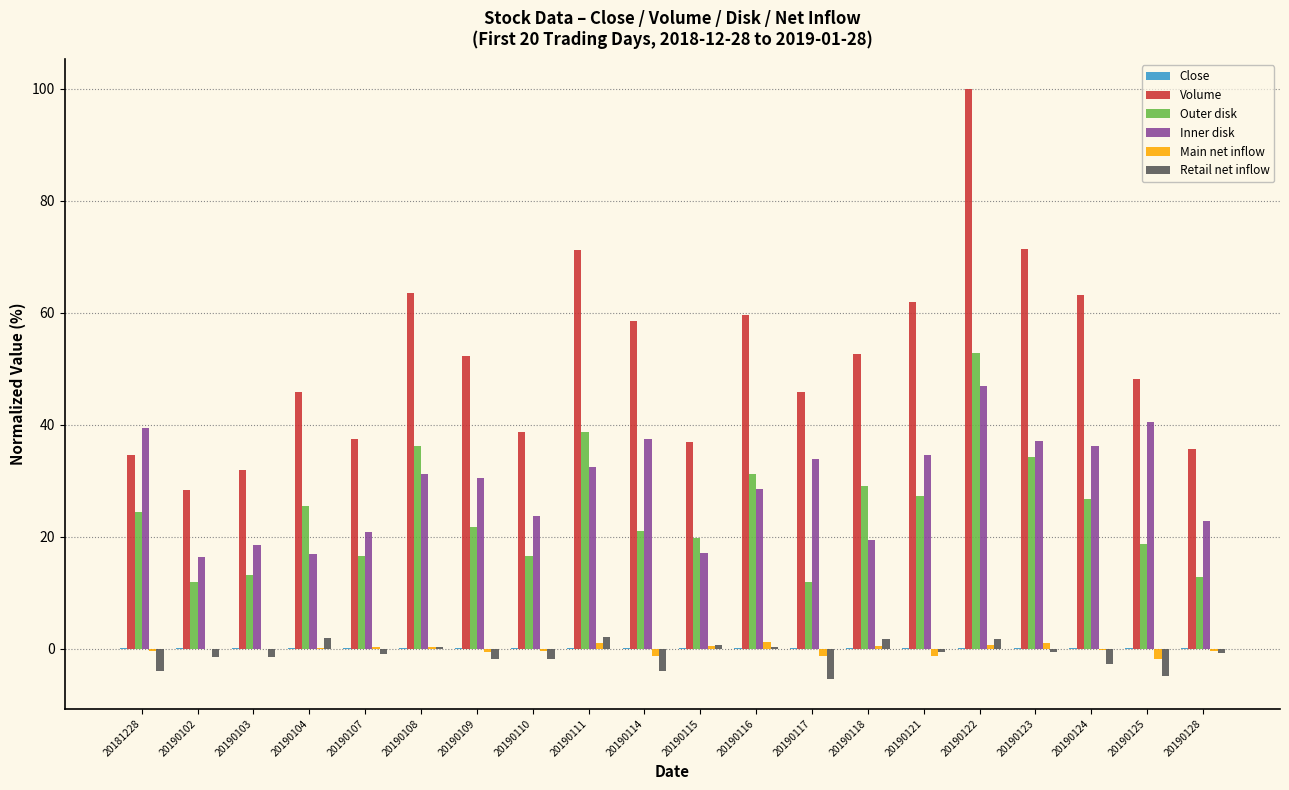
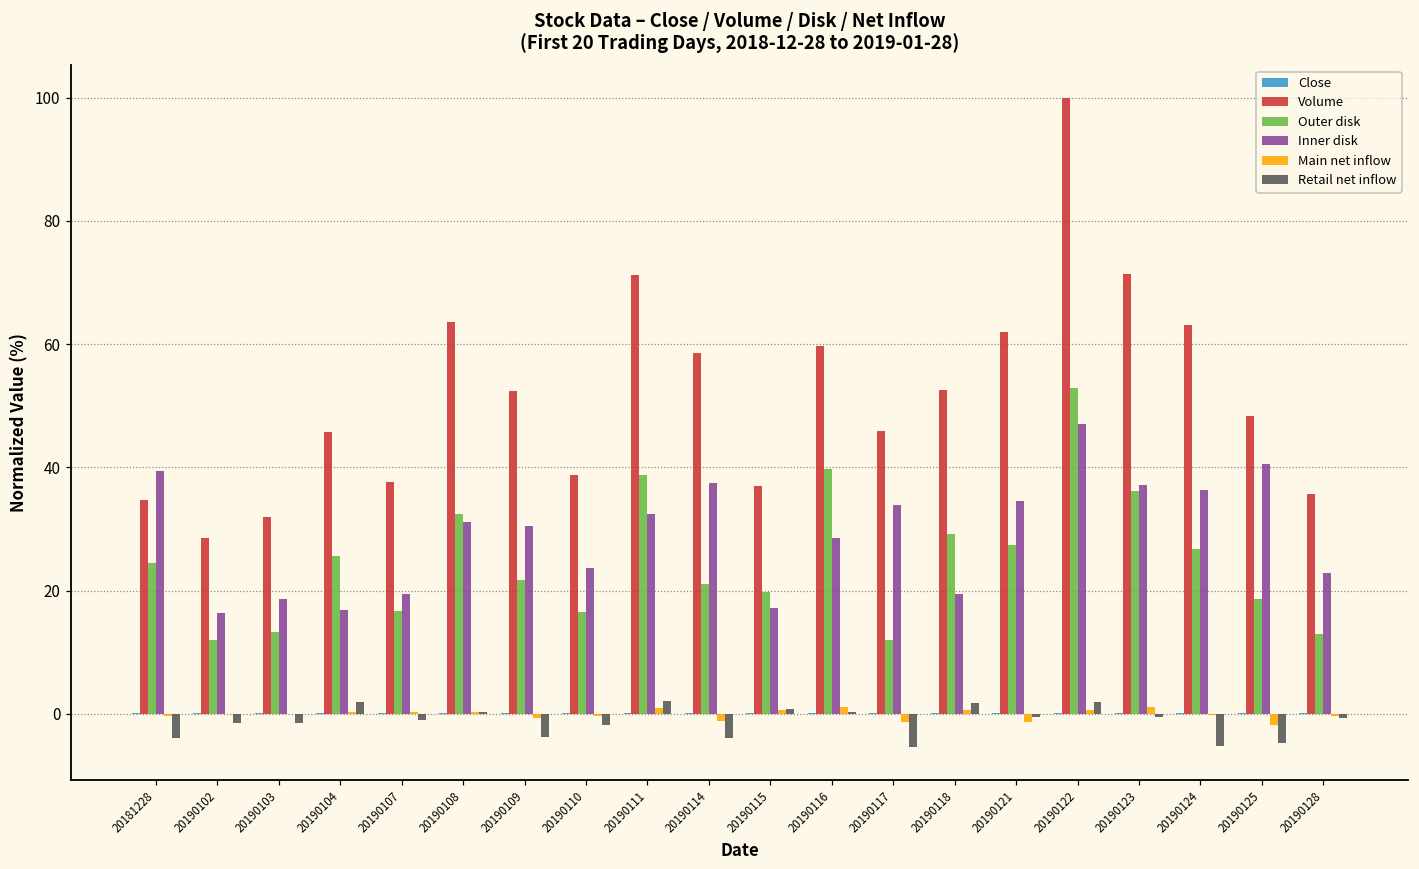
Inner disk, 20190107: 21 -> 19
Outer disk, 20190108: 36 -> 32
Retail net inflow, 20190109: -2 -> -4
Outer disk, 20190116: 31 -> 40
Outer disk, 20190123: 34 -> 36
Retail net inflow, 20190124: -3 -> -5
